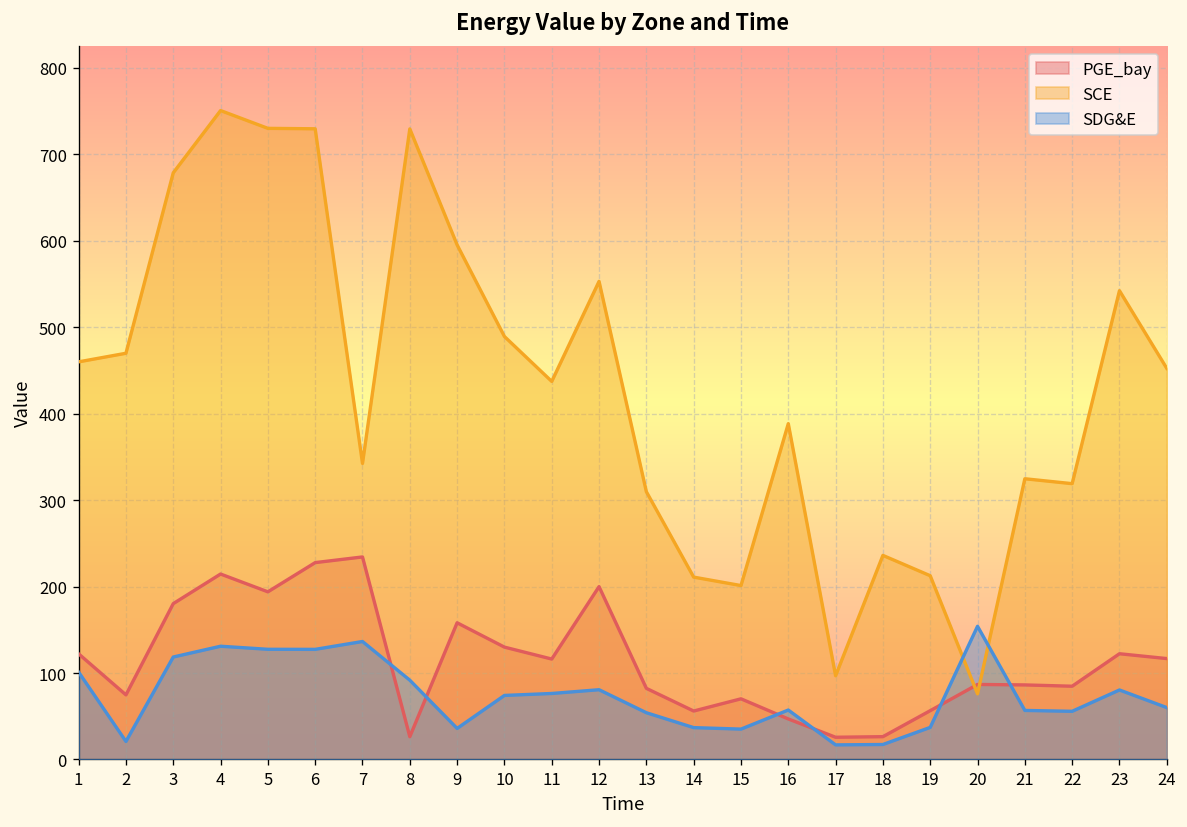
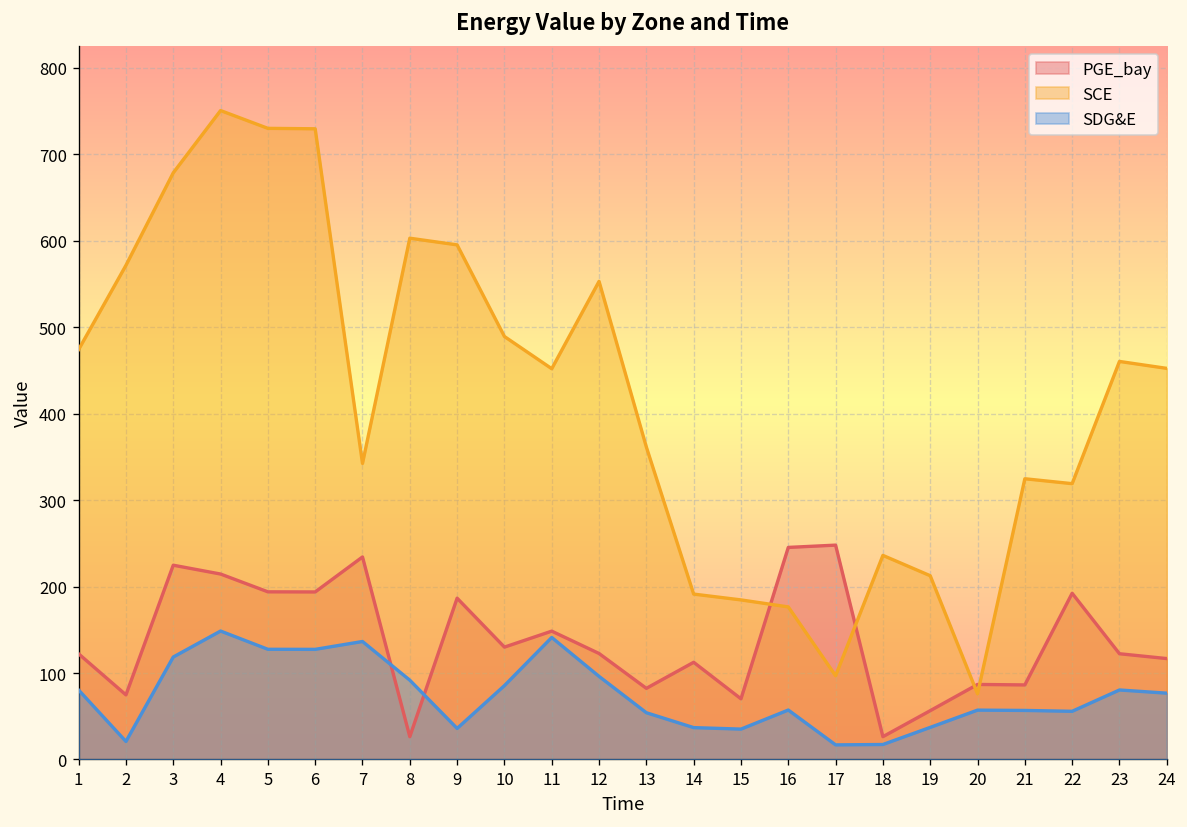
SCE, 1: 460 -> 470
SDG&E, 1: 100 -> 80
SCE, 2: 470 -> 570
PGE_bay, 3: 180 -> 220
SDG&E, 4: 130 -> 150
PGE_bay, 6: 230 -> 190
SCE, 8: 730 -> 600
PGE_bay, 9: 160 -> 190
SDG&E, 10: 70 -> 90
PGE_bay, 11: 120 -> 150
SCE, 11: 440 -> 450
SDG&E, 11: 80 -> 140
PGE_bay, 12: 200 -> 120
SDG&E, 12: 80 -> 100
SCE, 13: 310 -> 360
PGE_bay, 14: 60 -> 110
SCE, 14: 210 -> 190
SCE, 15: 200 -> 180
PGE_bay, 16: 50 -> 250
SCE, 16: 390 -> 180
PGE_bay, 17: 30 -> 250
SDG&E, 20: 150 -> 60
PGE_bay, 22: 80 -> 190
SCE, 23: 540 -> 460
SDG&E, 24: 60 -> 80
